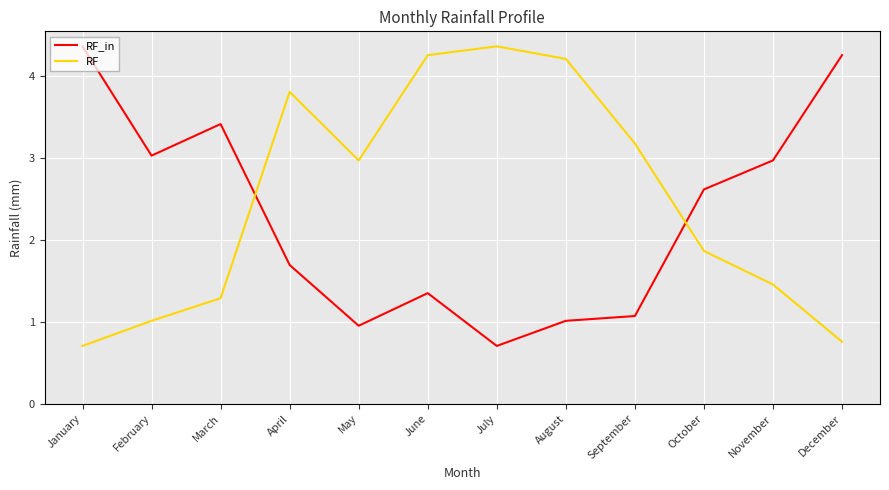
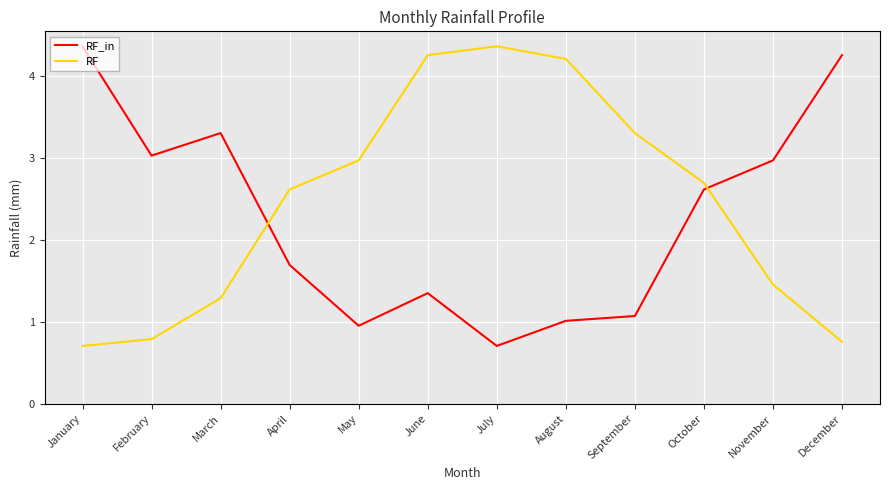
RF, February: 1.0 -> 0.8
RF_in, March: 3.4 -> 3.3
RF, April: 3.8 -> 2.6
RF, September: 3.2 -> 3.3
RF, October: 1.9 -> 2.7
